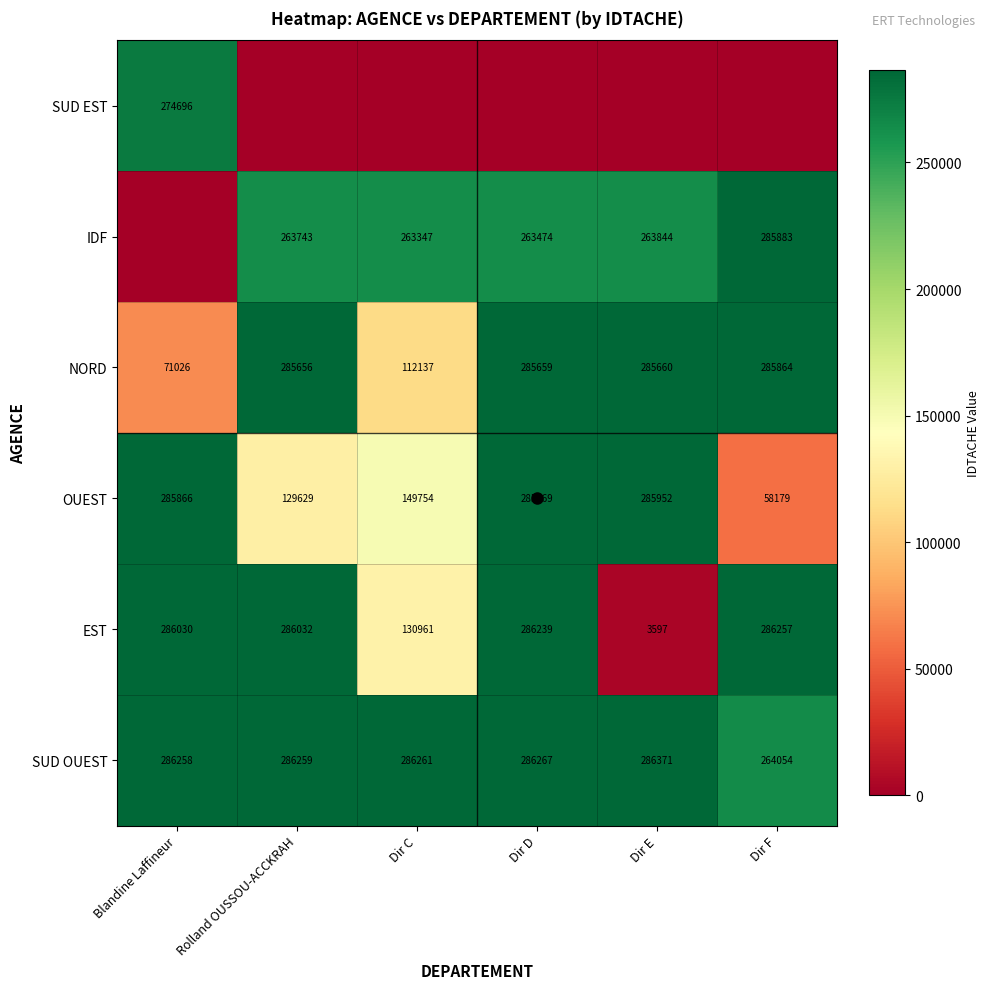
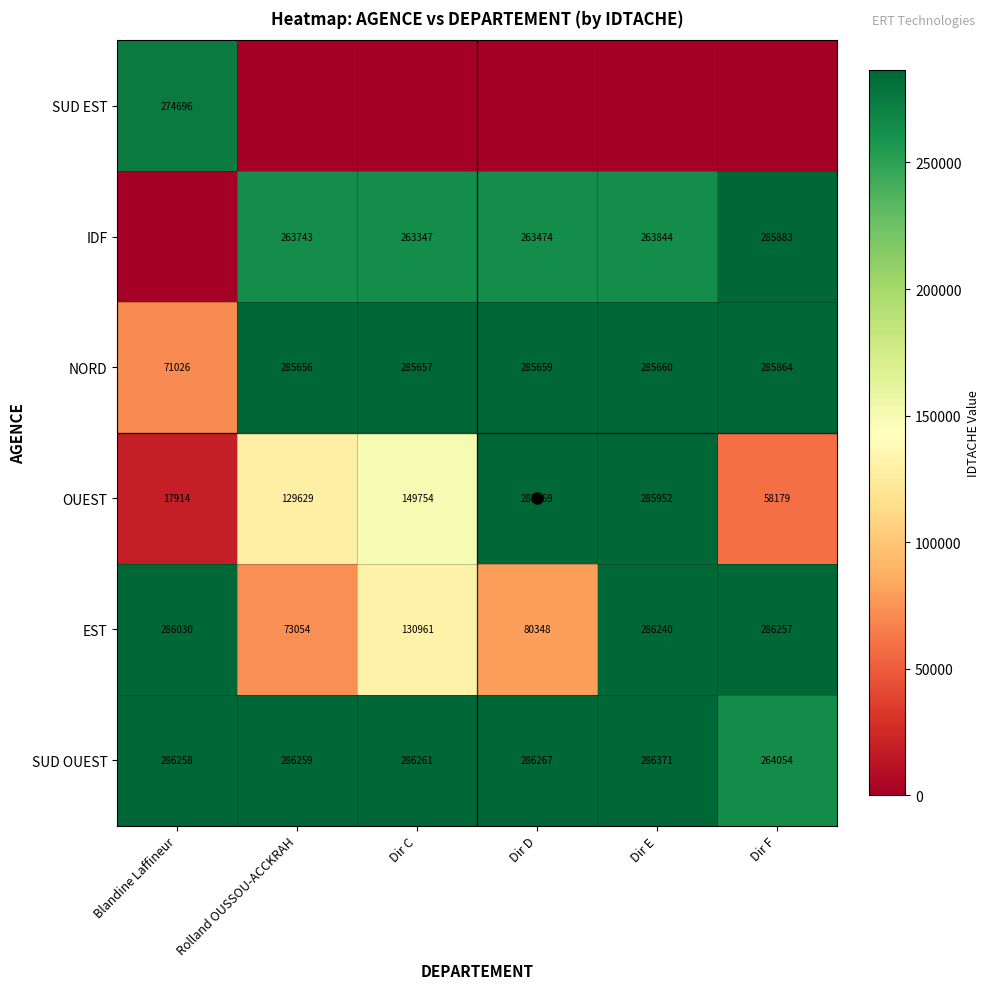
NORD, Dir C: 112137 -> 285657
OUEST, Blandine Laffineur: 285866 -> 17914
EST, Rolland OUSSOU-ACCKRAH: 286032 -> 73054
EST, Dir D: 286239 -> 80348
EST, Dir E: 3597 -> 286240
